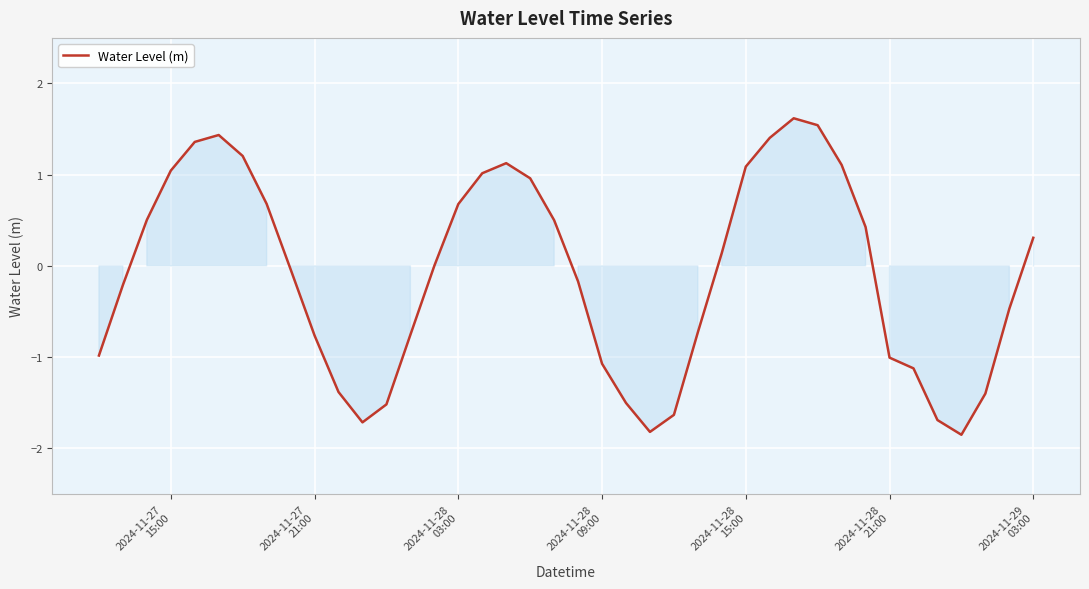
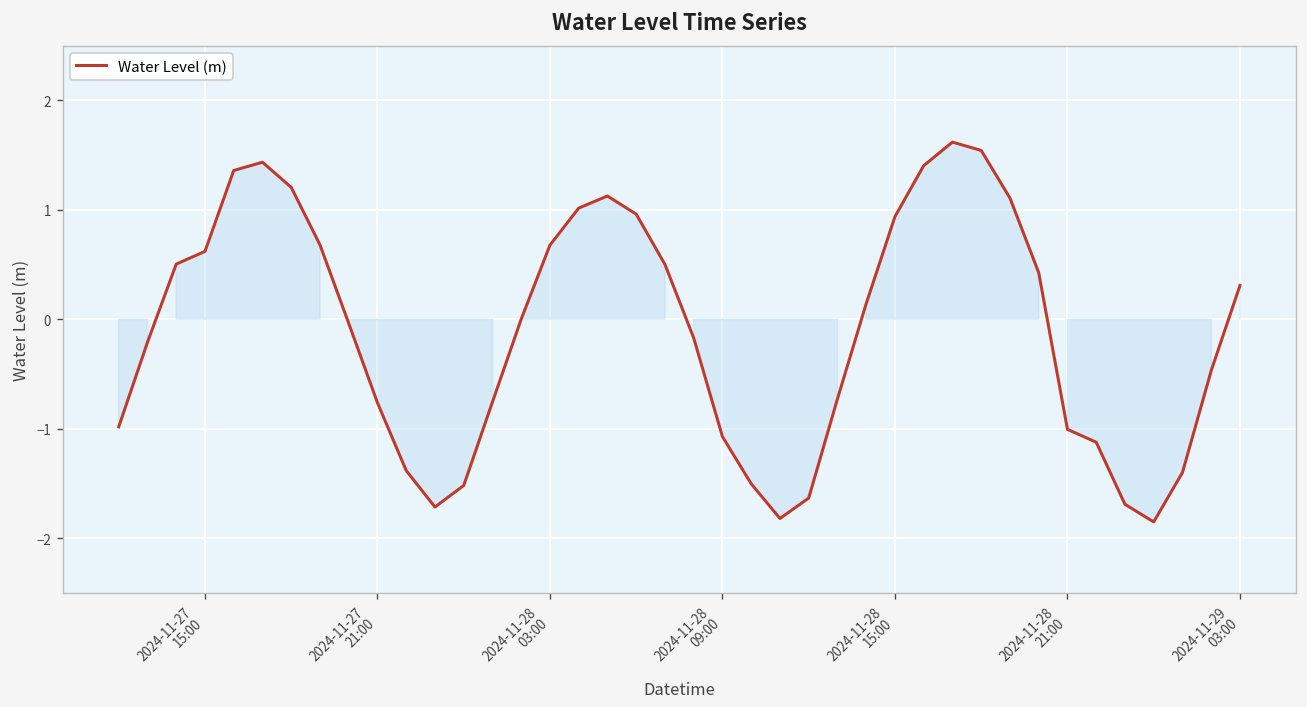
2024-11-27 15:00: 1.0 -> 0.6
2024-11-28 15:00: 1.1 -> 0.9
